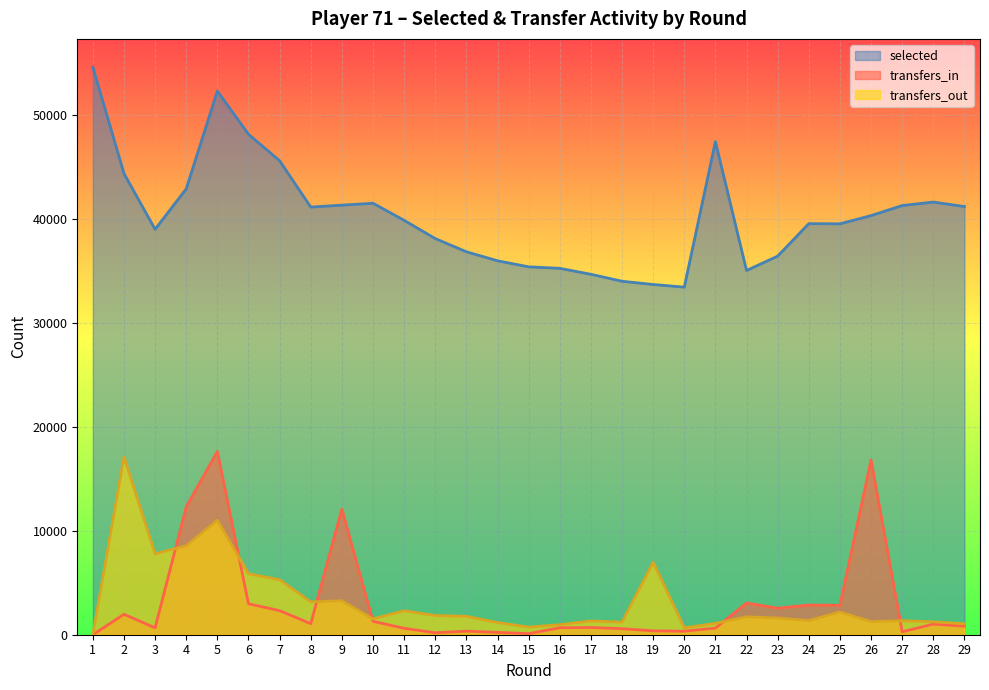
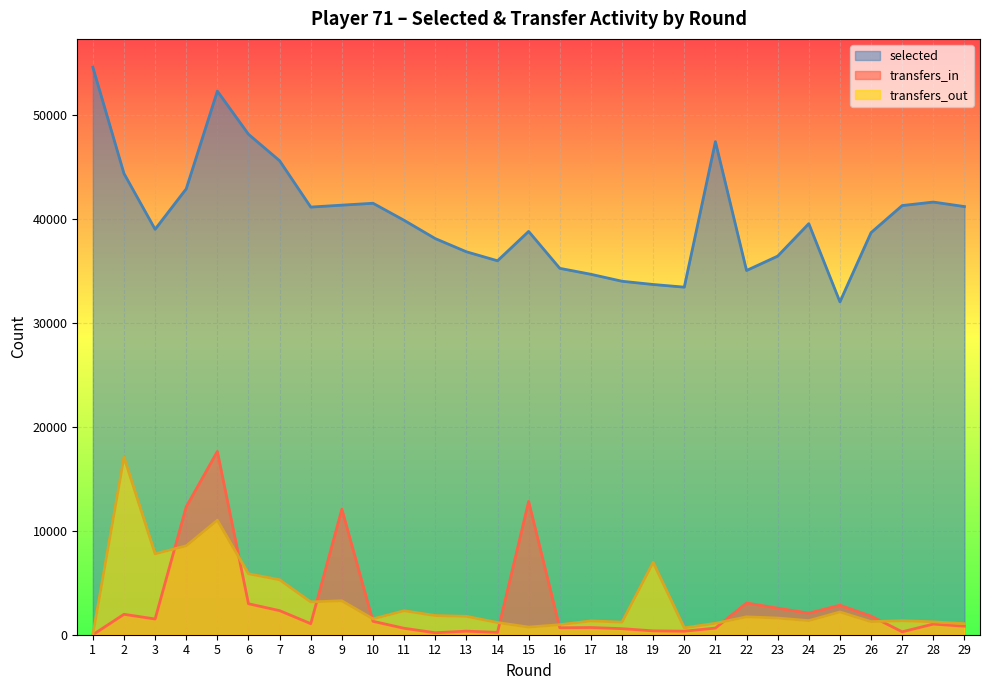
transfers_in, 3: 700 -> 1500
selected, 15: 35400 -> 38800
transfers_in, 15: 100 -> 12800
transfers_in, 24: 2900 -> 2100
selected, 25: 39500 -> 32000
selected, 26: 40300 -> 38700
transfers_in, 26: 16800 -> 1800
